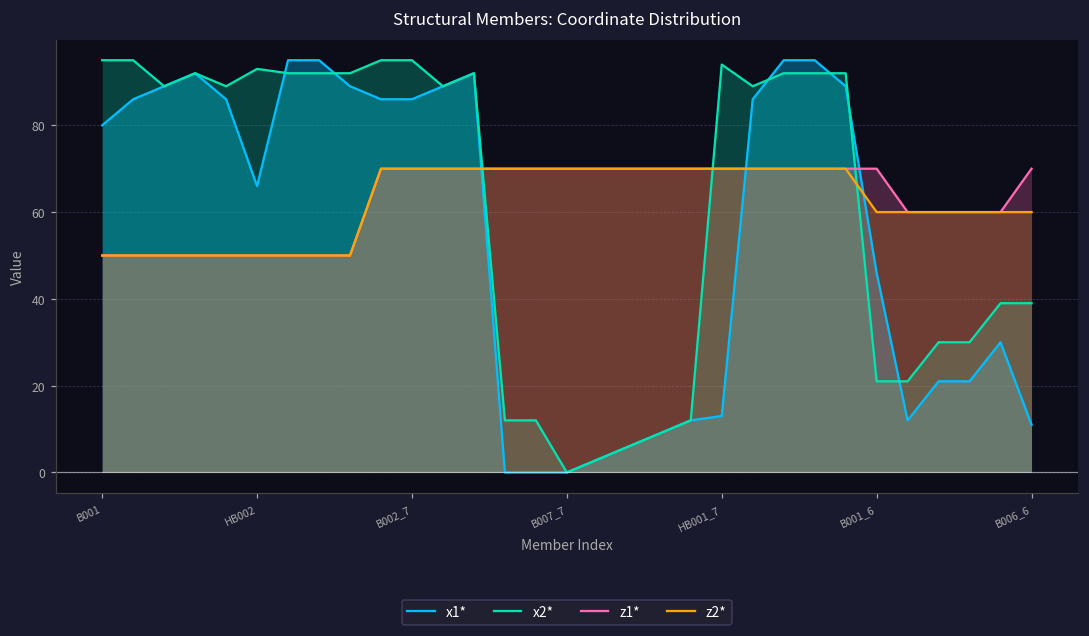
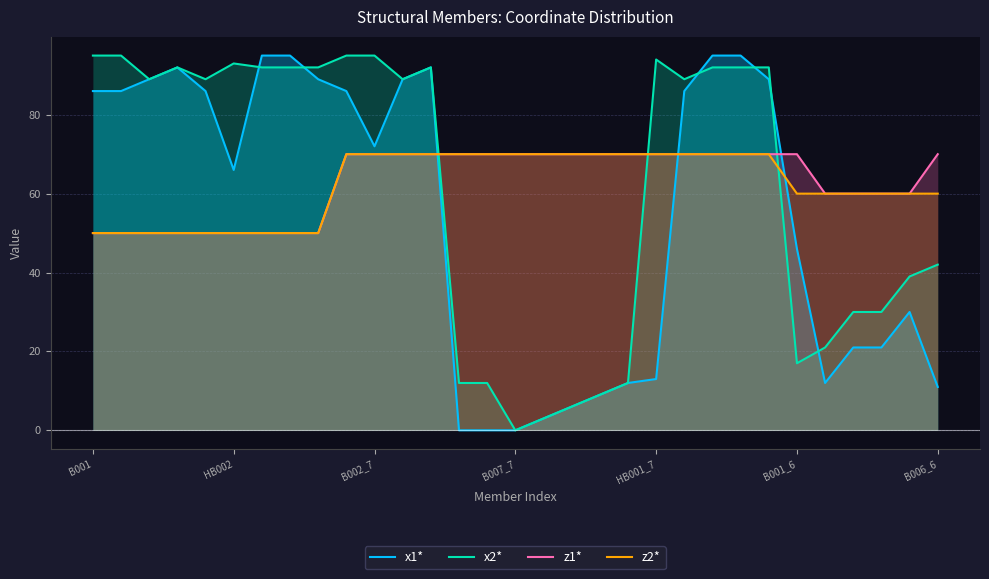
x1*, B001: 80 -> 86
x1*, B002_7: 86 -> 72
x2*, B001_6: 21 -> 17
x2*, B006_6: 39 -> 42
